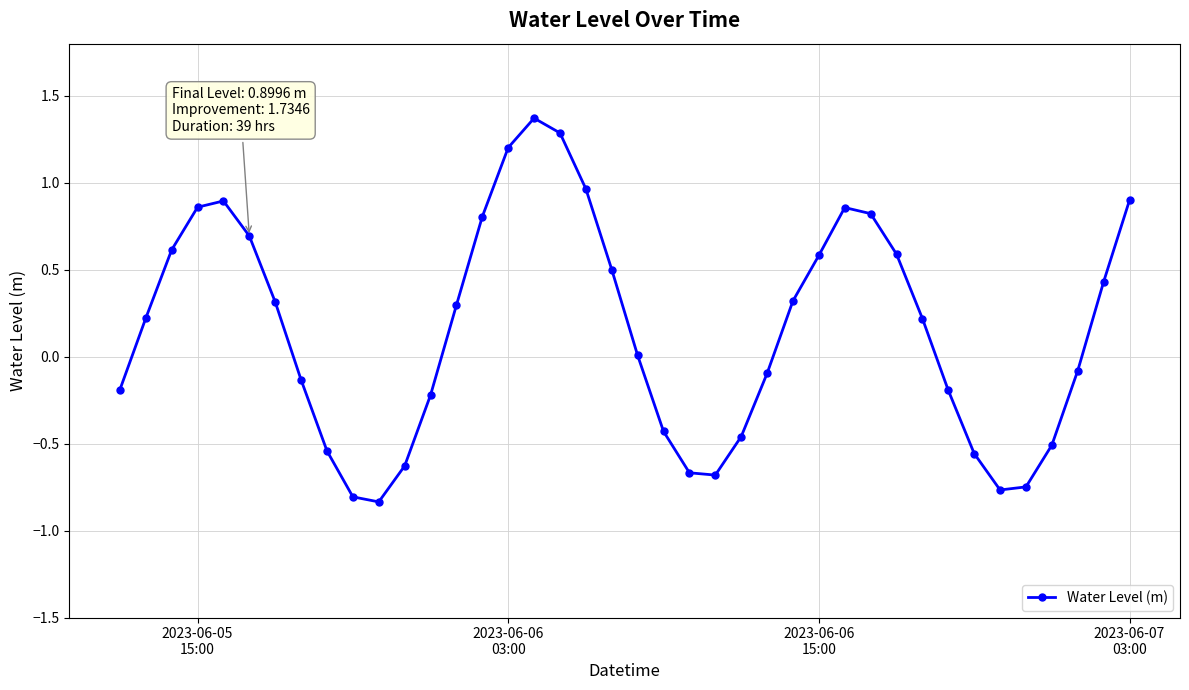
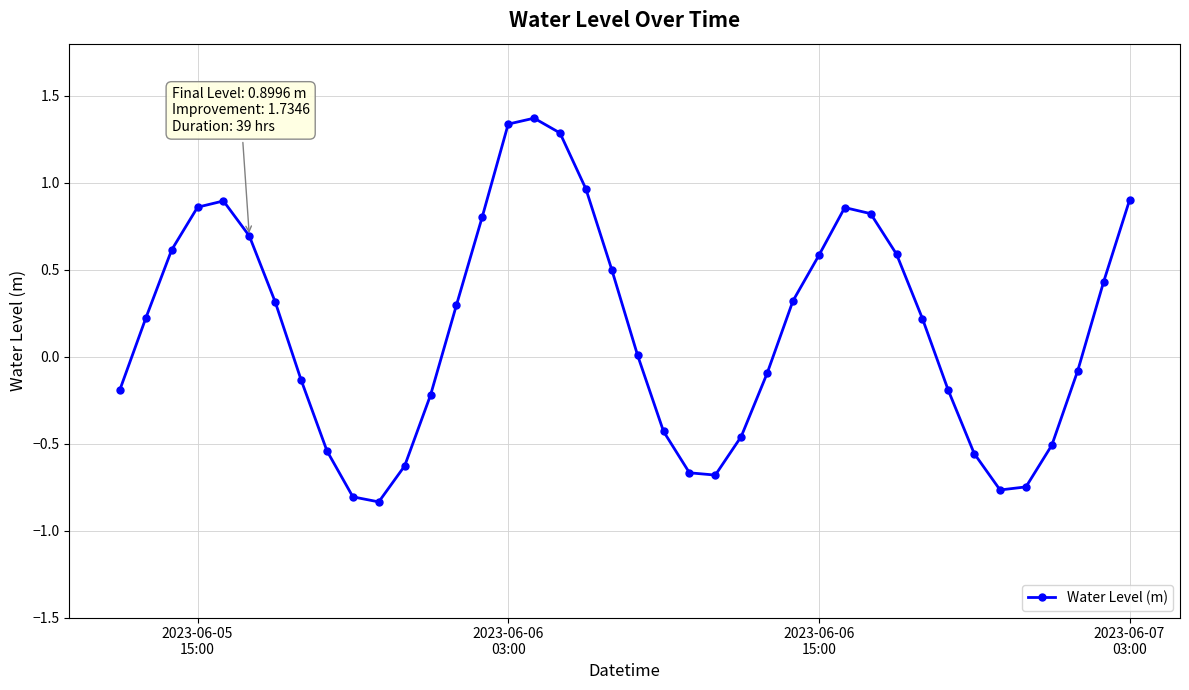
2023-06-06 03:00: 1.20 -> 1.34
